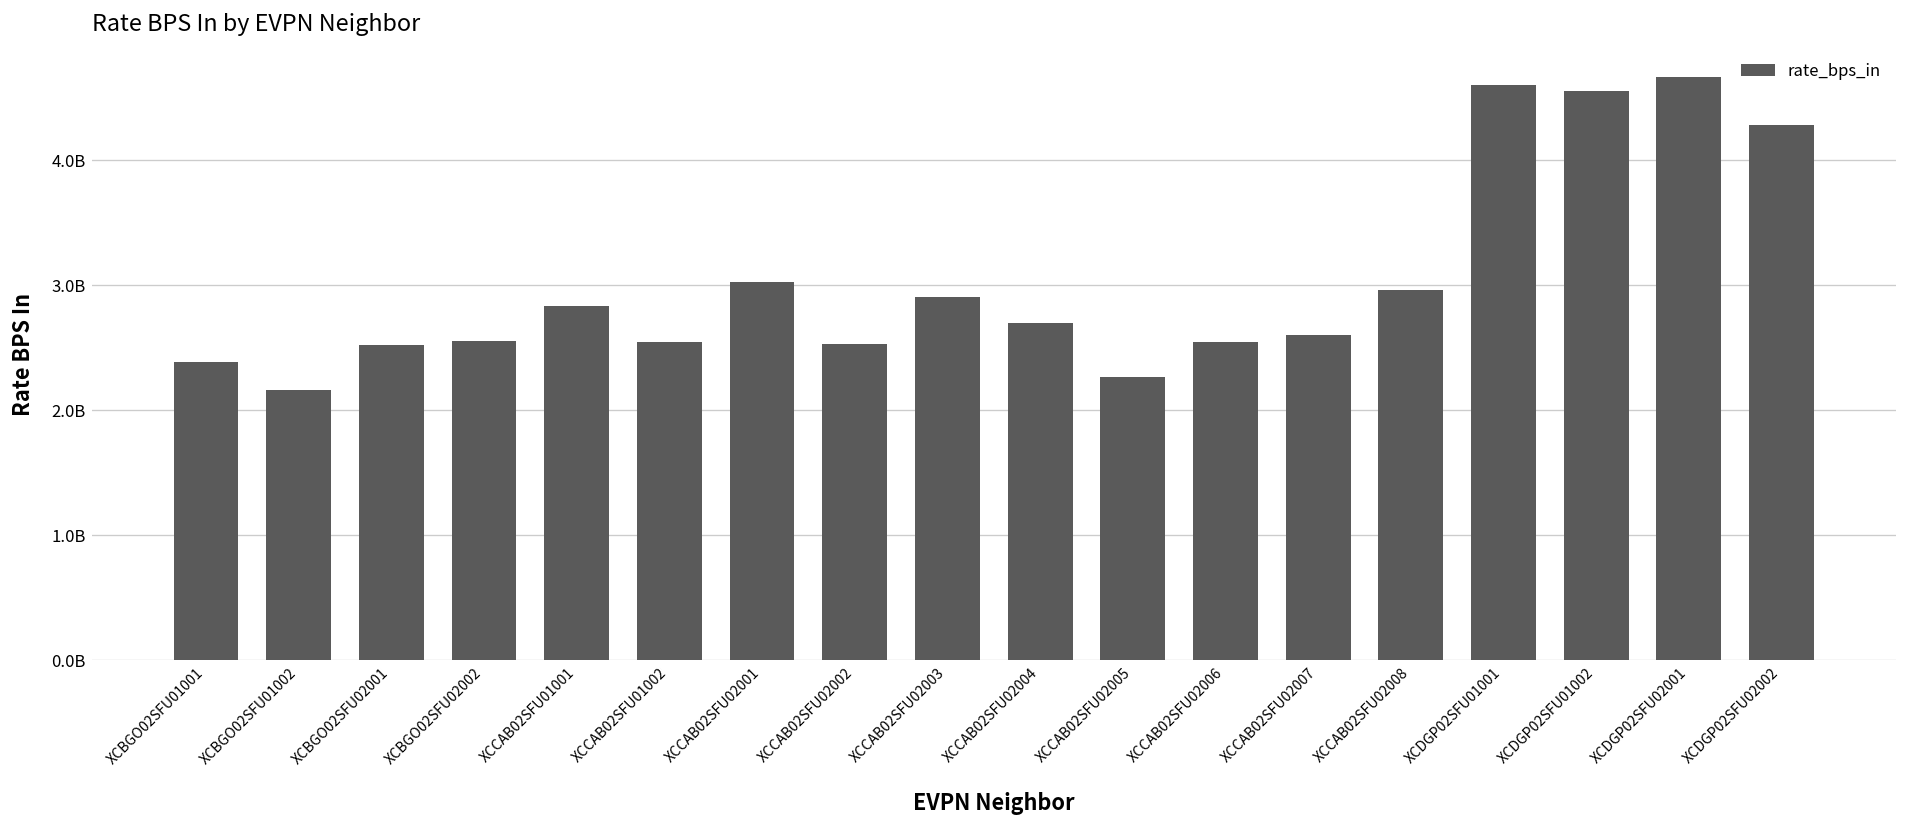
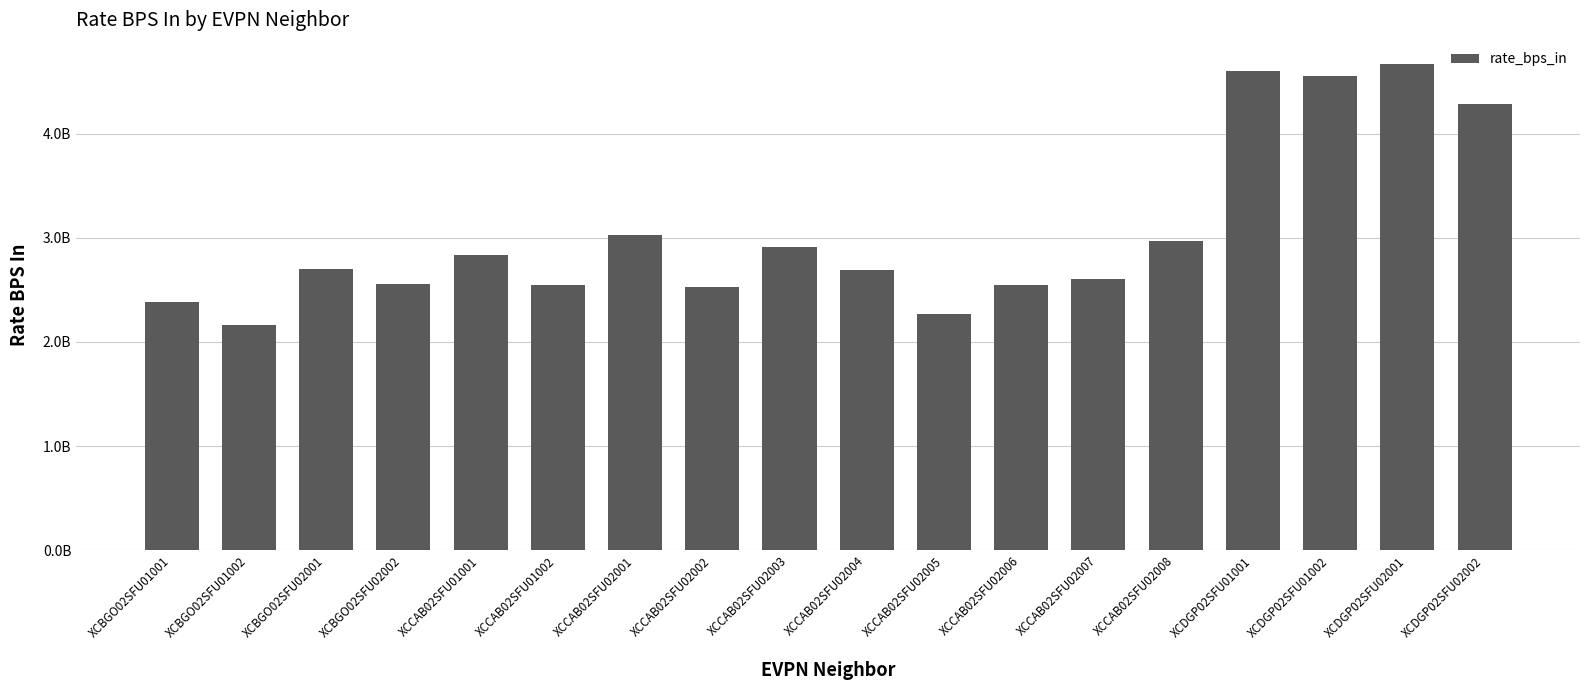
XCBGO02SFU02001: 2520000000 -> 2700000000
